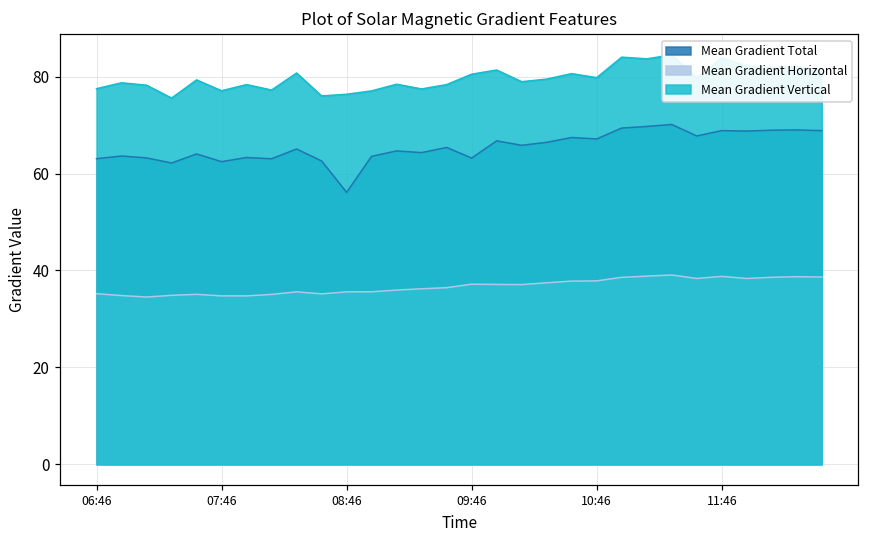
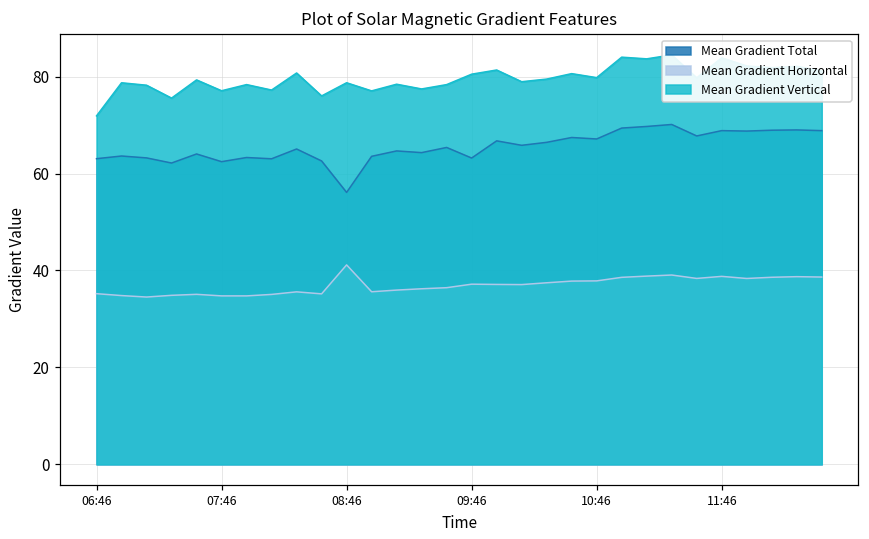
Mean Gradient Vertical, 06:46: 78 -> 72
Mean Gradient Horizontal, 08:46: 36 -> 41
Mean Gradient Vertical, 08:46: 76 -> 79
